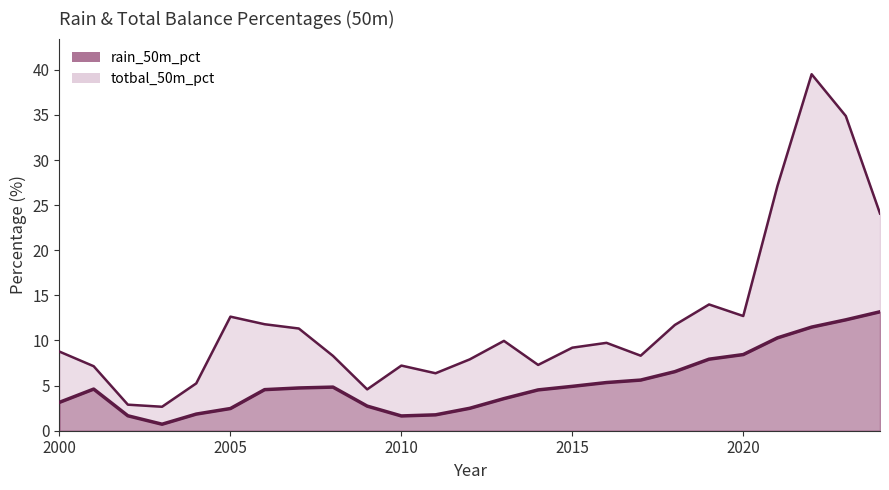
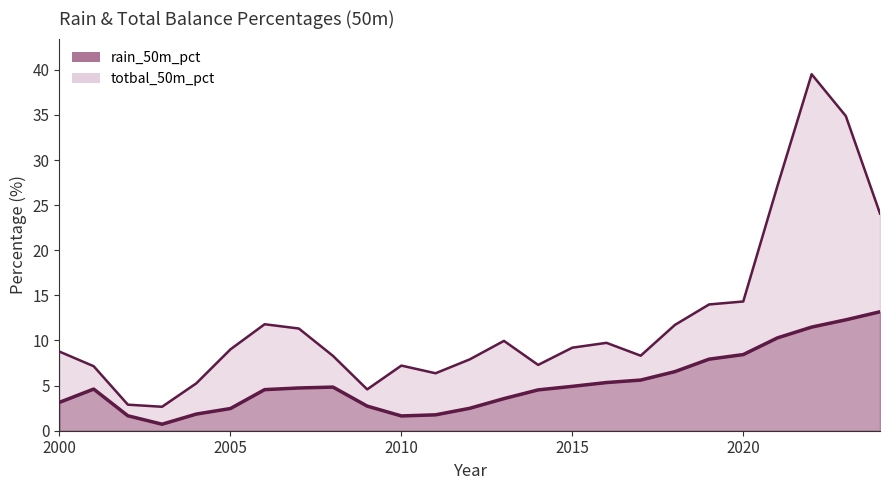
totbal_50m_pct, 2005: 13 -> 9
totbal_50m_pct, 2020: 13 -> 14
